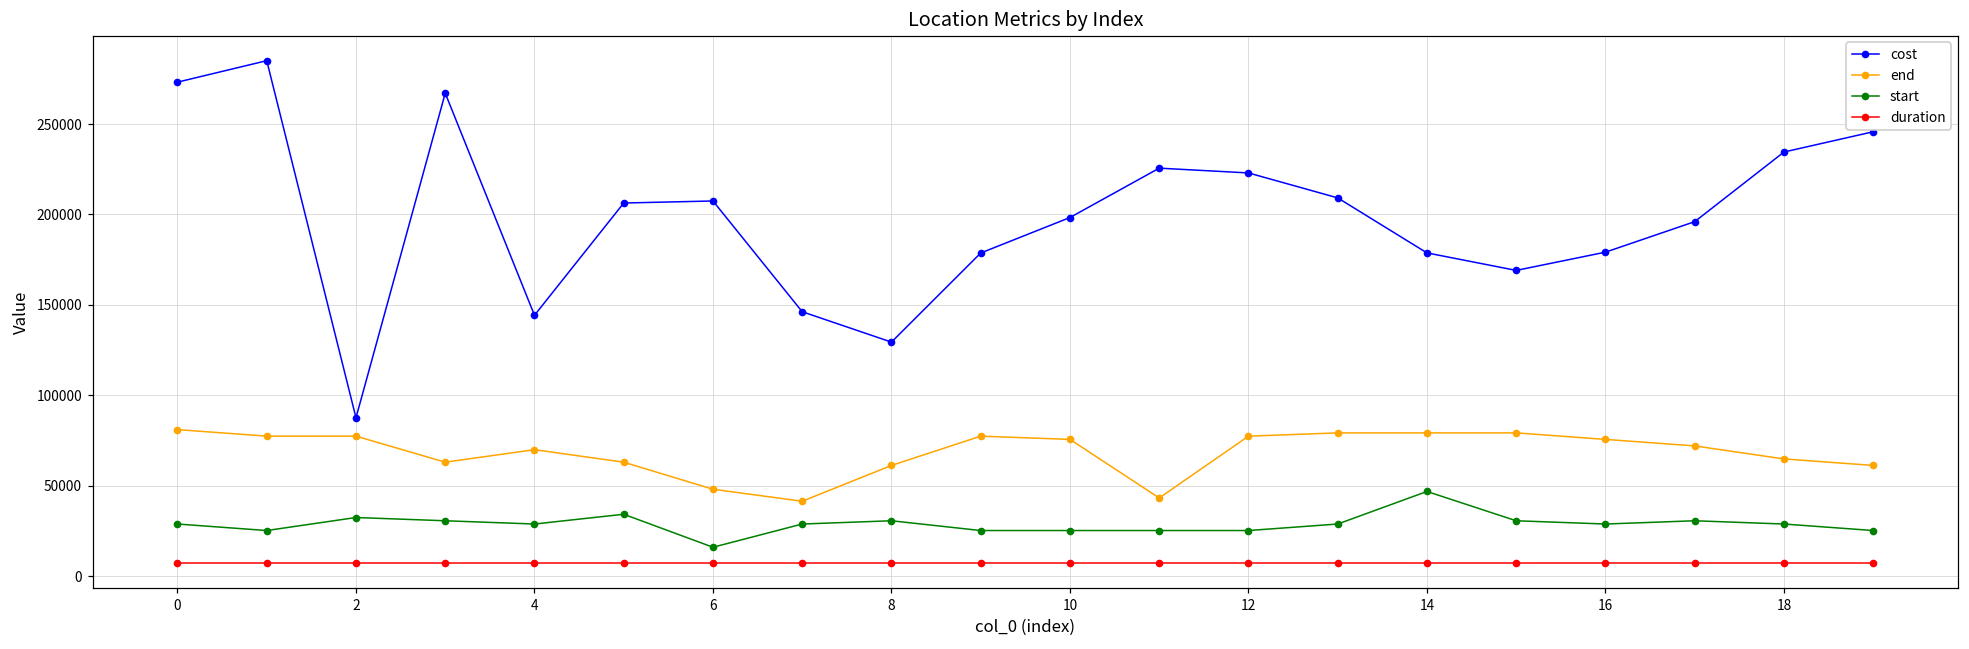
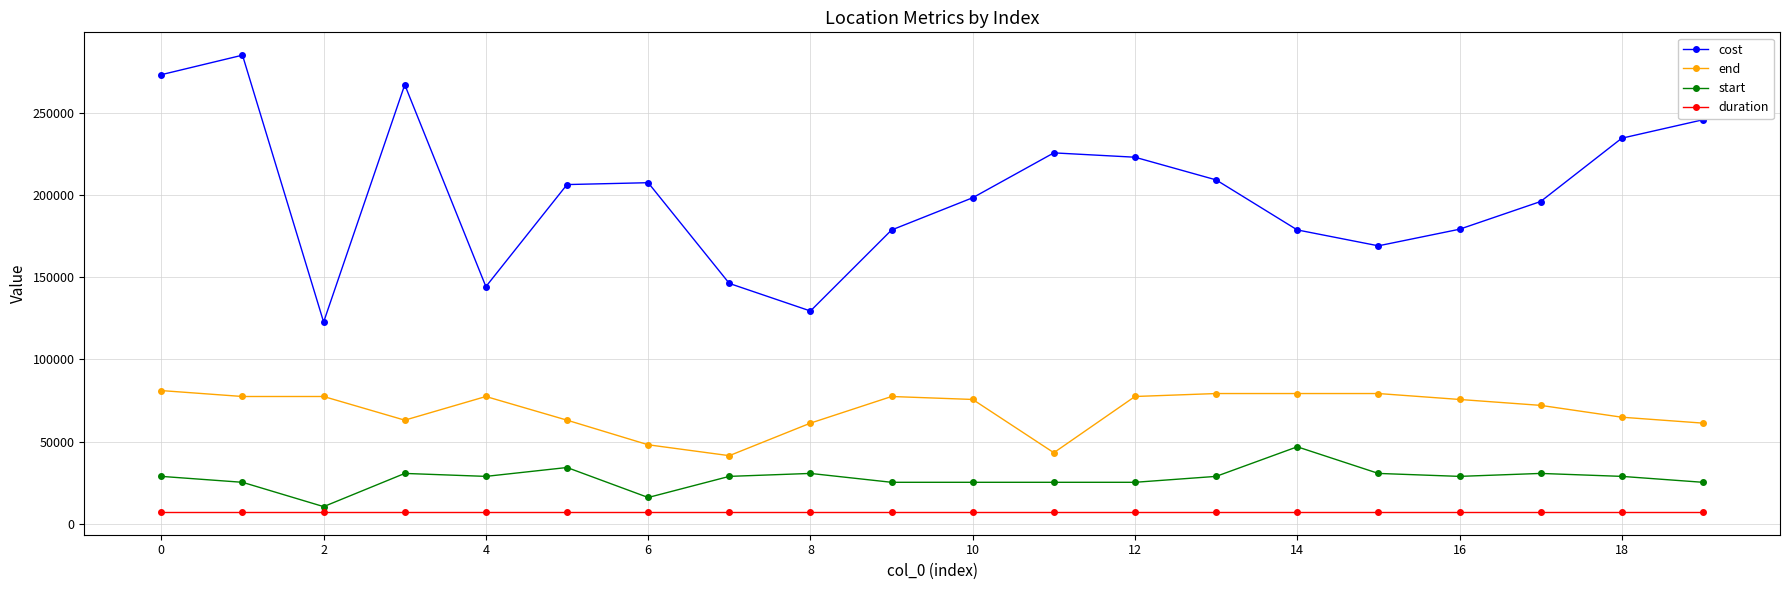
cost, 2: 88000 -> 123000
start, 2: 32000 -> 10000
end, 4: 70000 -> 77000
